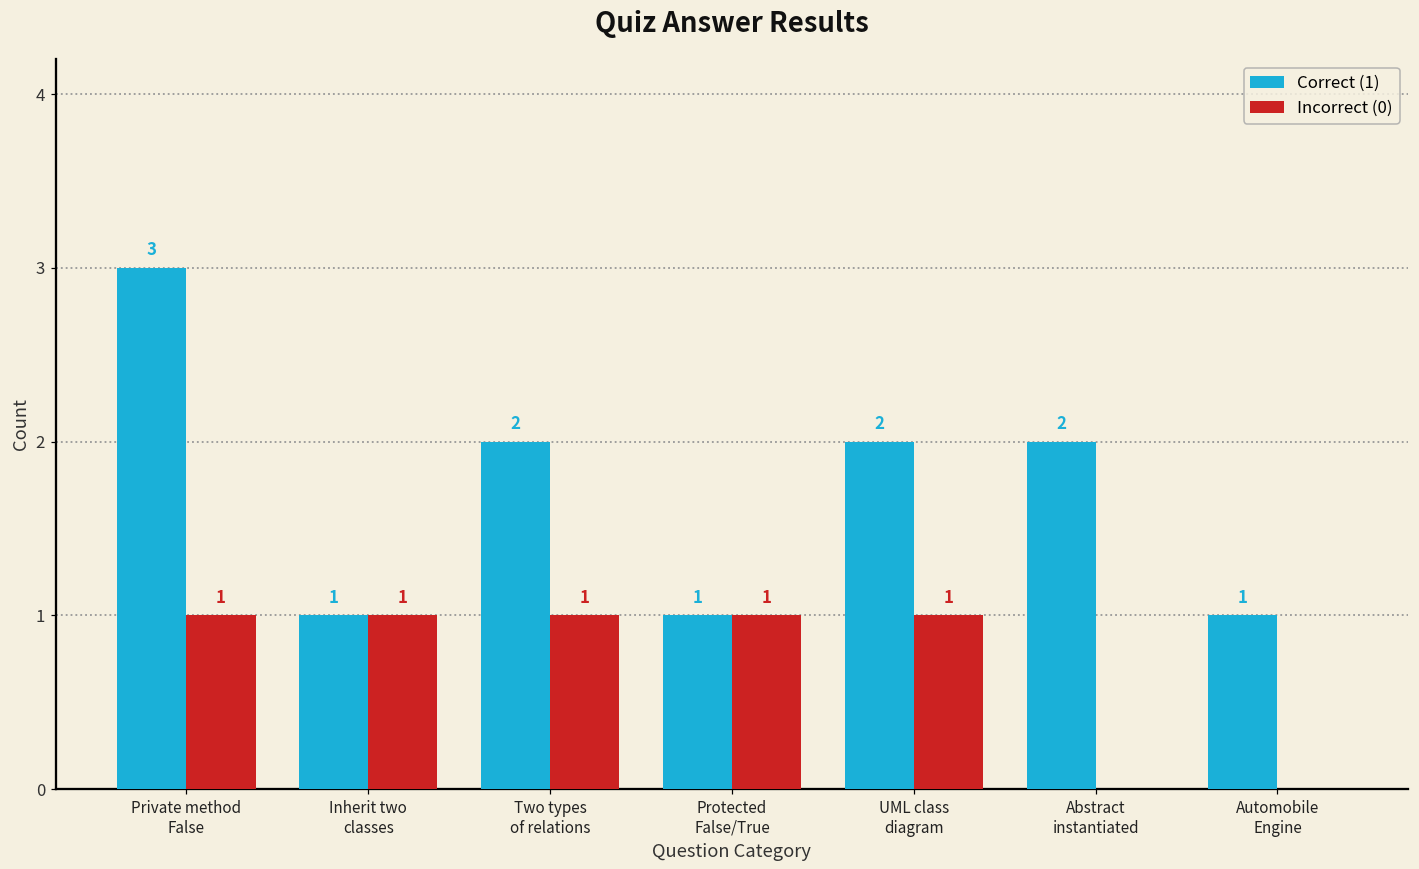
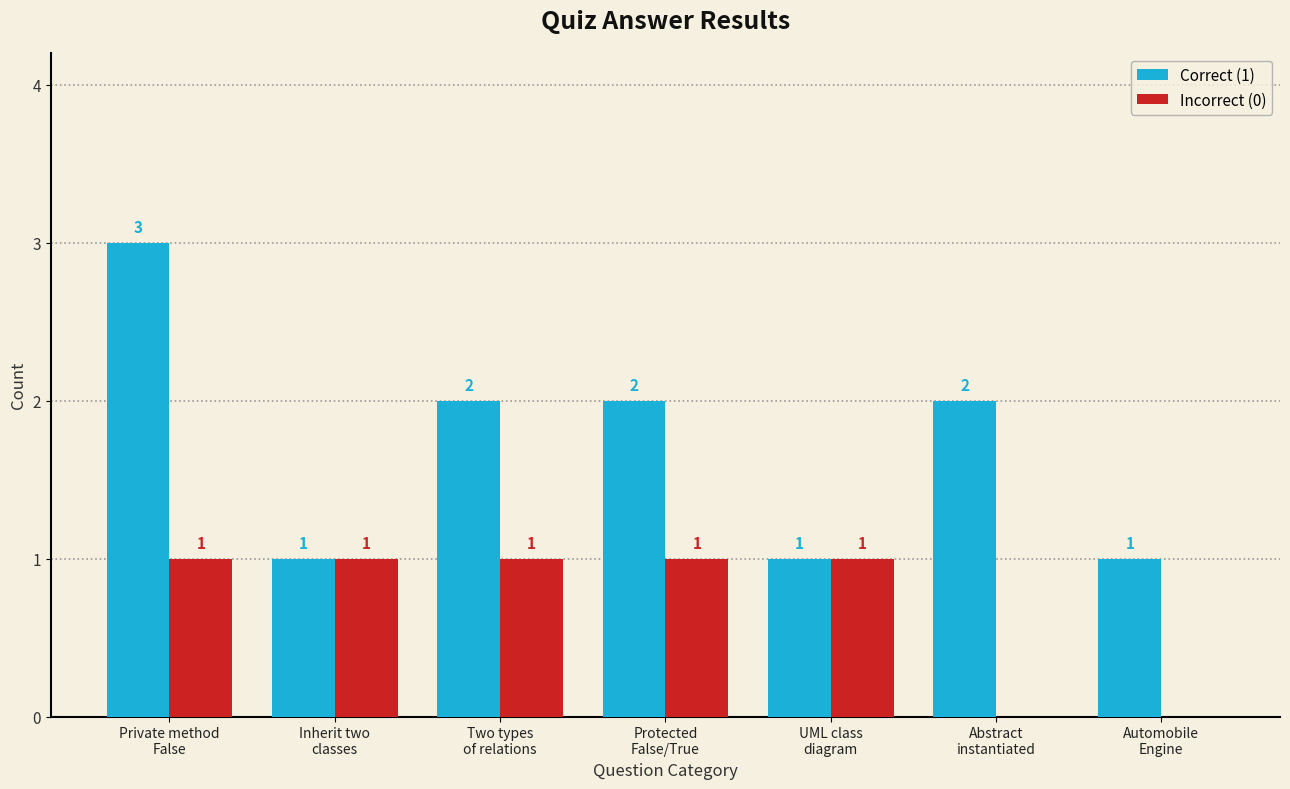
Correct (1), Protected False/True: 1 -> 2
Correct (1), UML class diagram: 2 -> 1
